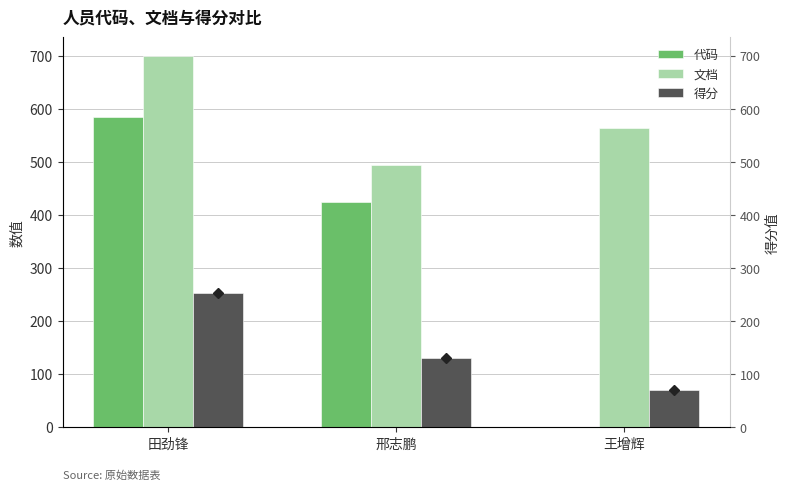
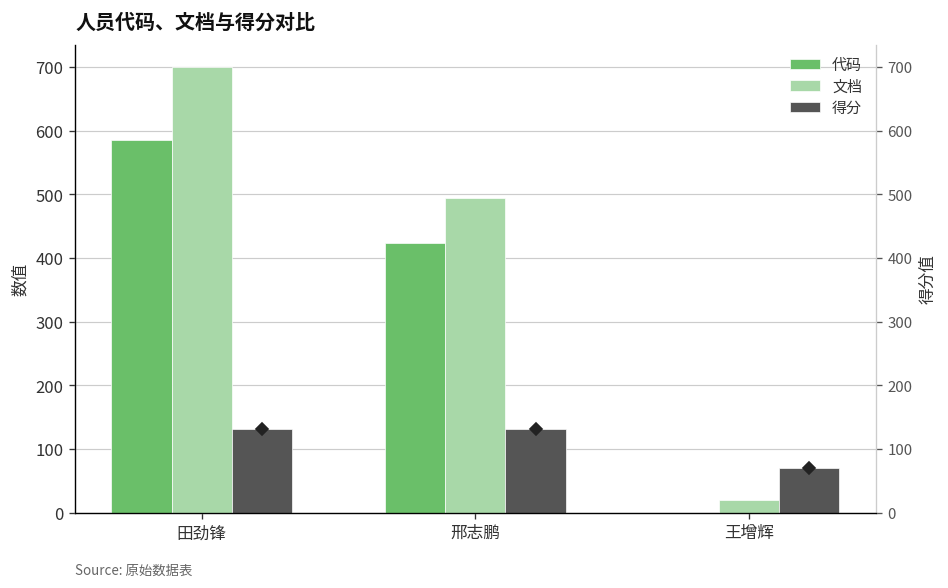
得分, 田劲锋: 250 -> 130
文档, 王增辉: 560 -> 20
